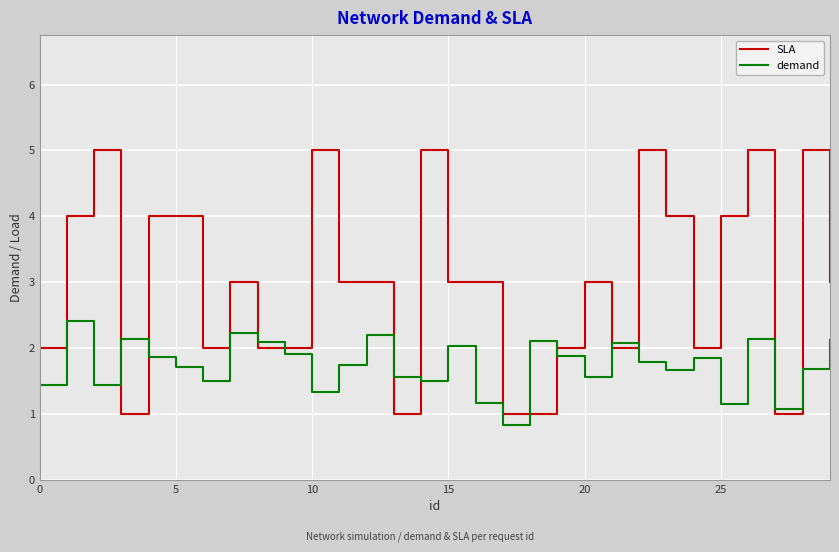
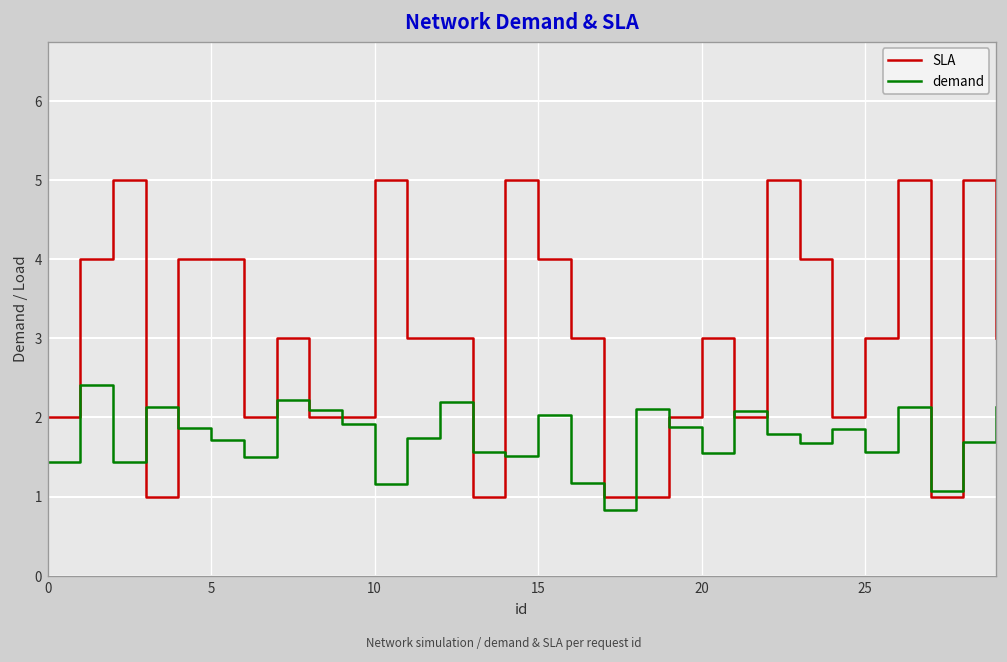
demand, 10: 1.3 -> 1.2
SLA, 15: 3 -> 4
SLA, 25: 4 -> 3
demand, 25: 1.1 -> 1.6
